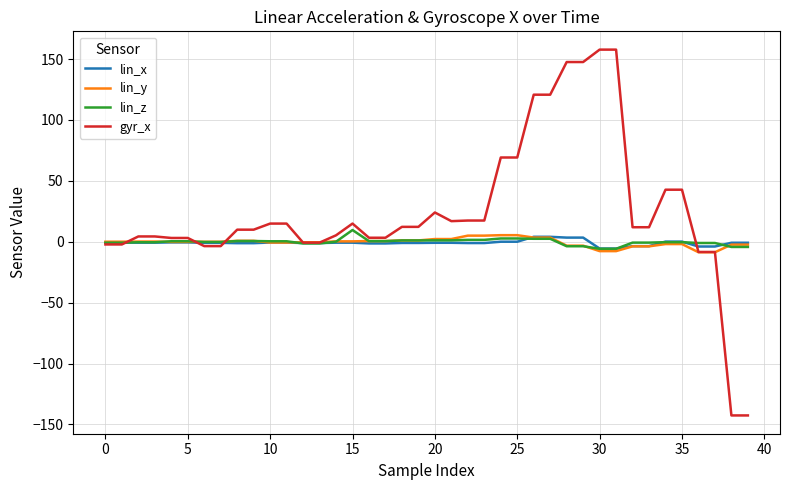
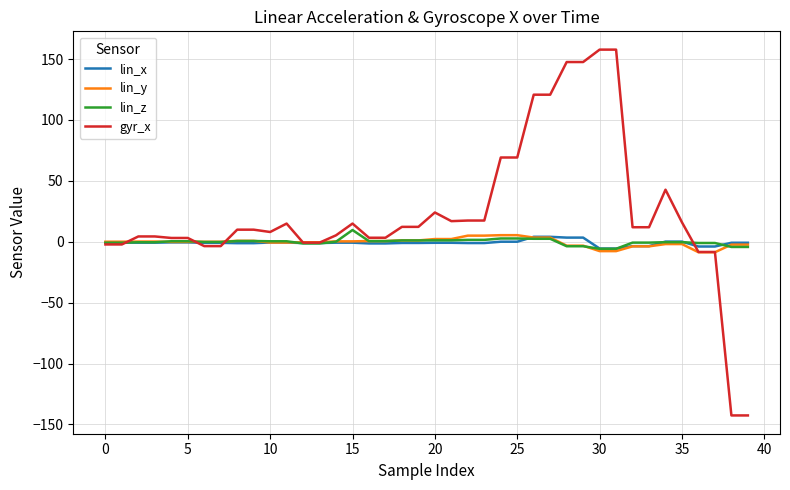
gyr_x, 10: 15 -> 8
gyr_x, 35: 43 -> 16
